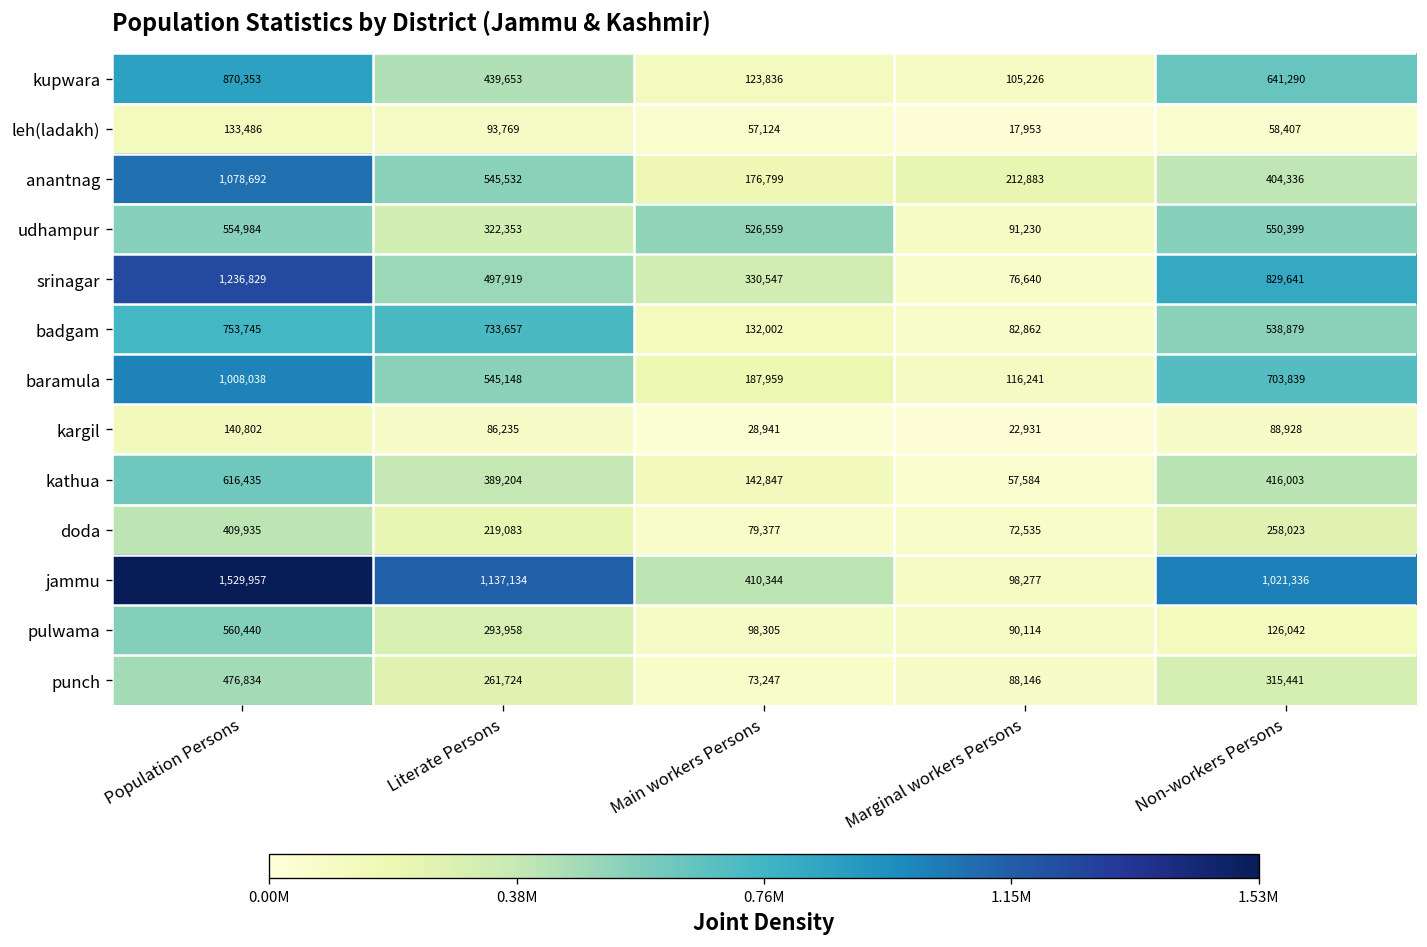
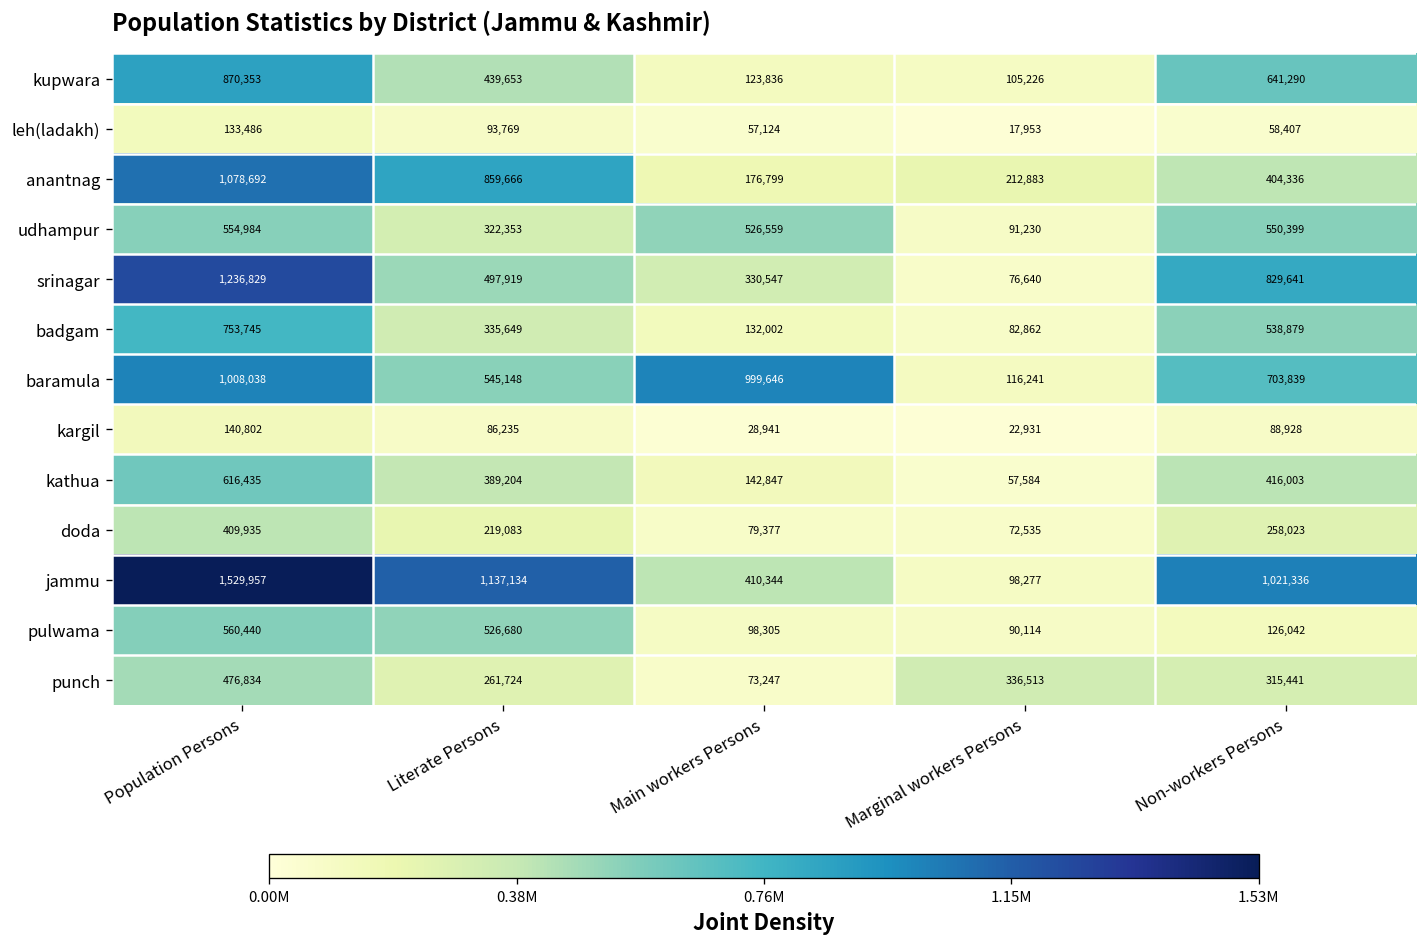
anantnag, Literate Persons: 545,532 -> 859,666
badgam, Literate Persons: 733,657 -> 335,649
baramula, Main workers Persons: 187,959 -> 999,646
pulwama, Literate Persons: 293,958 -> 526,680
punch, Marginal workers Persons: 88,146 -> 336,513
